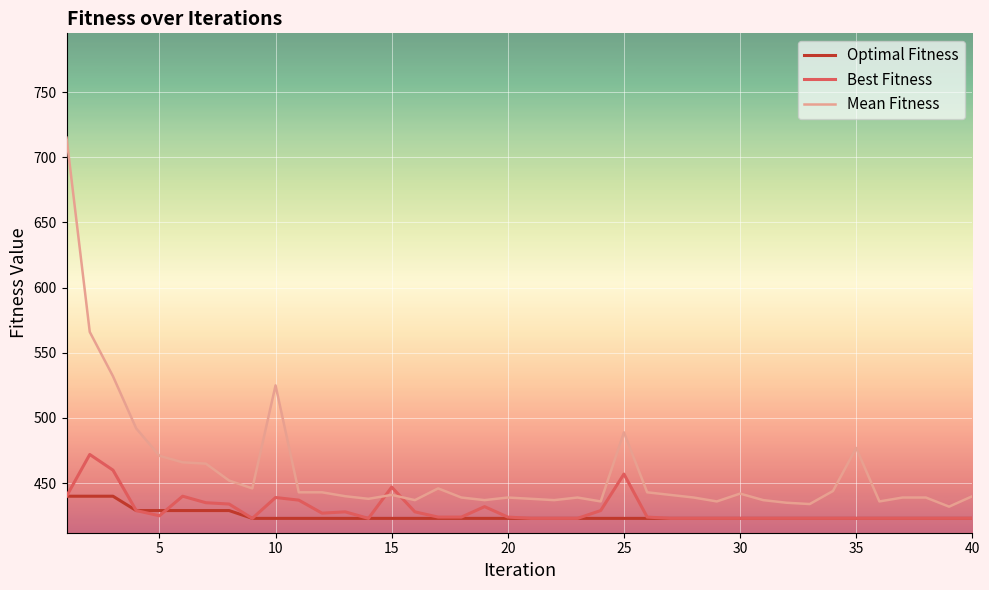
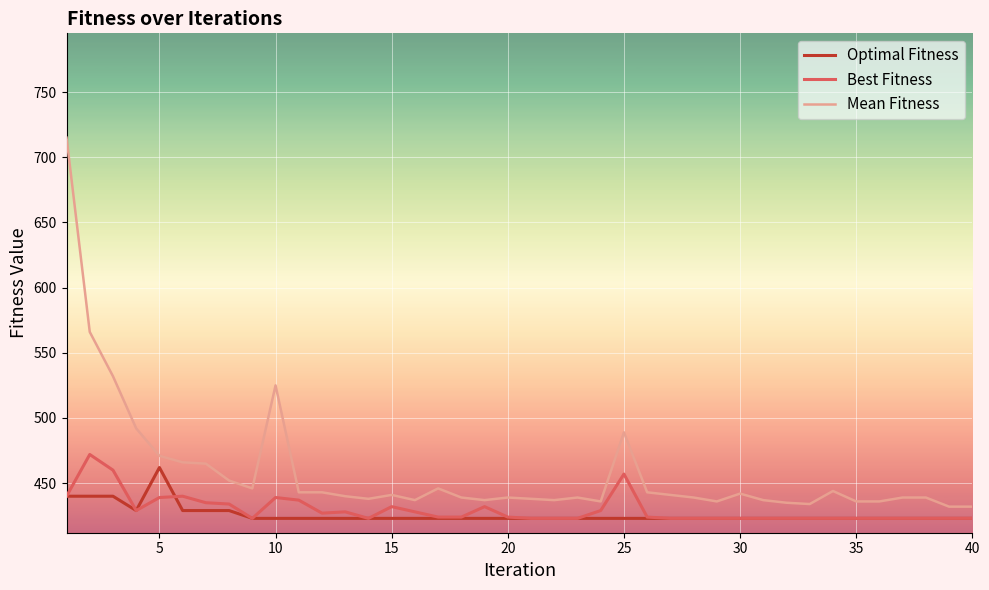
Optimal Fitness, 5: 429 -> 462
Best Fitness, 5: 425 -> 439
Best Fitness, 15: 447 -> 432
Mean Fitness, 35: 477 -> 436
Mean Fitness, 40: 440 -> 432
